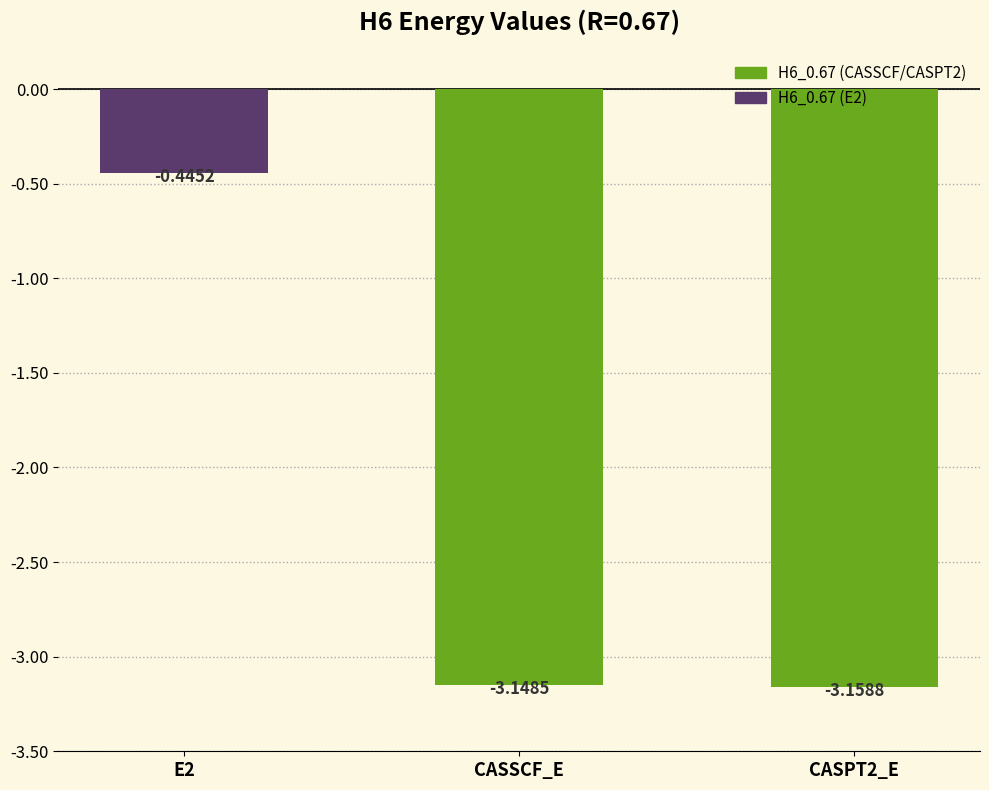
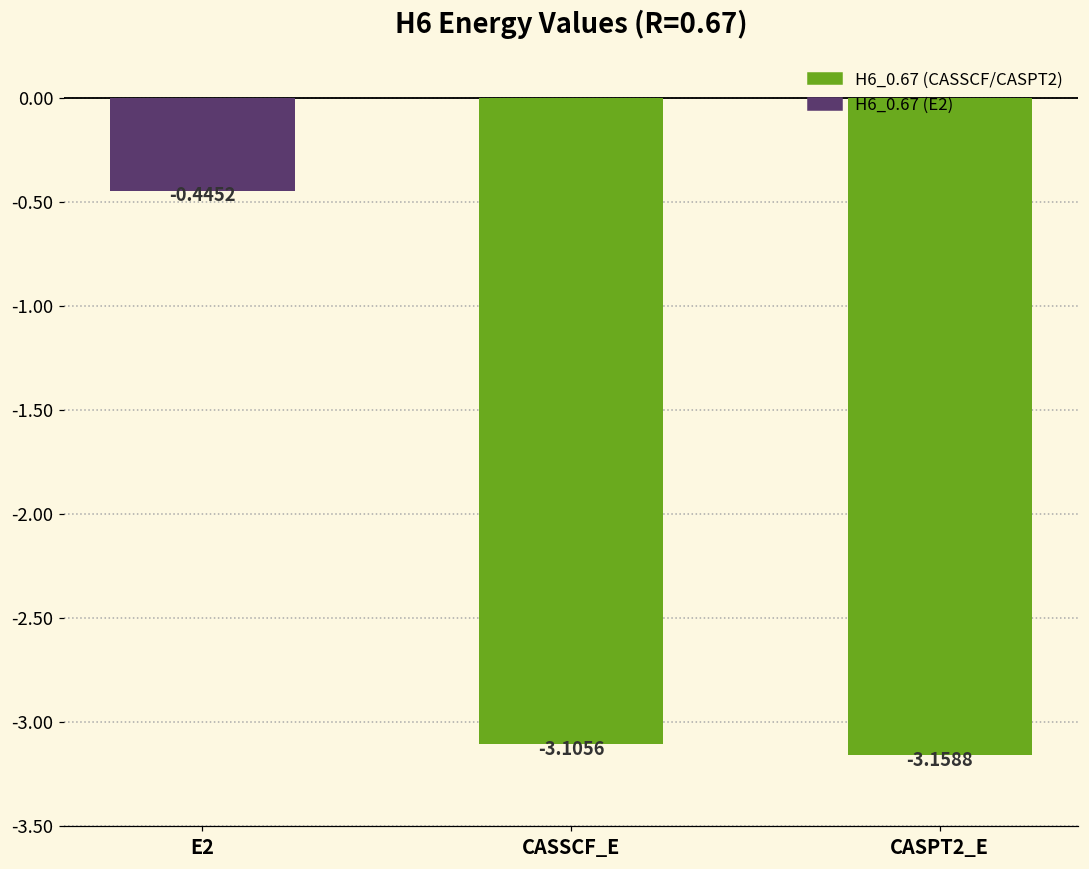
CASSCF_E: -3.1485 -> -3.1056
